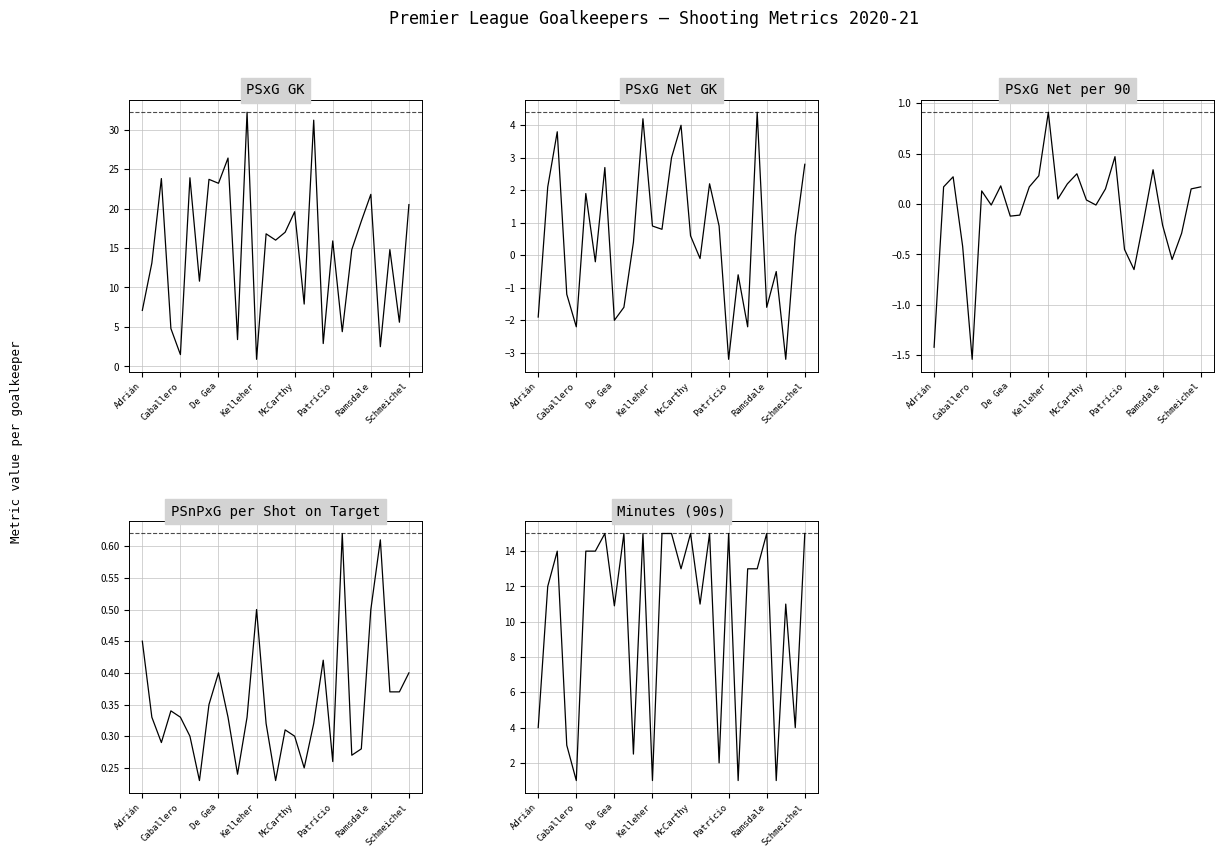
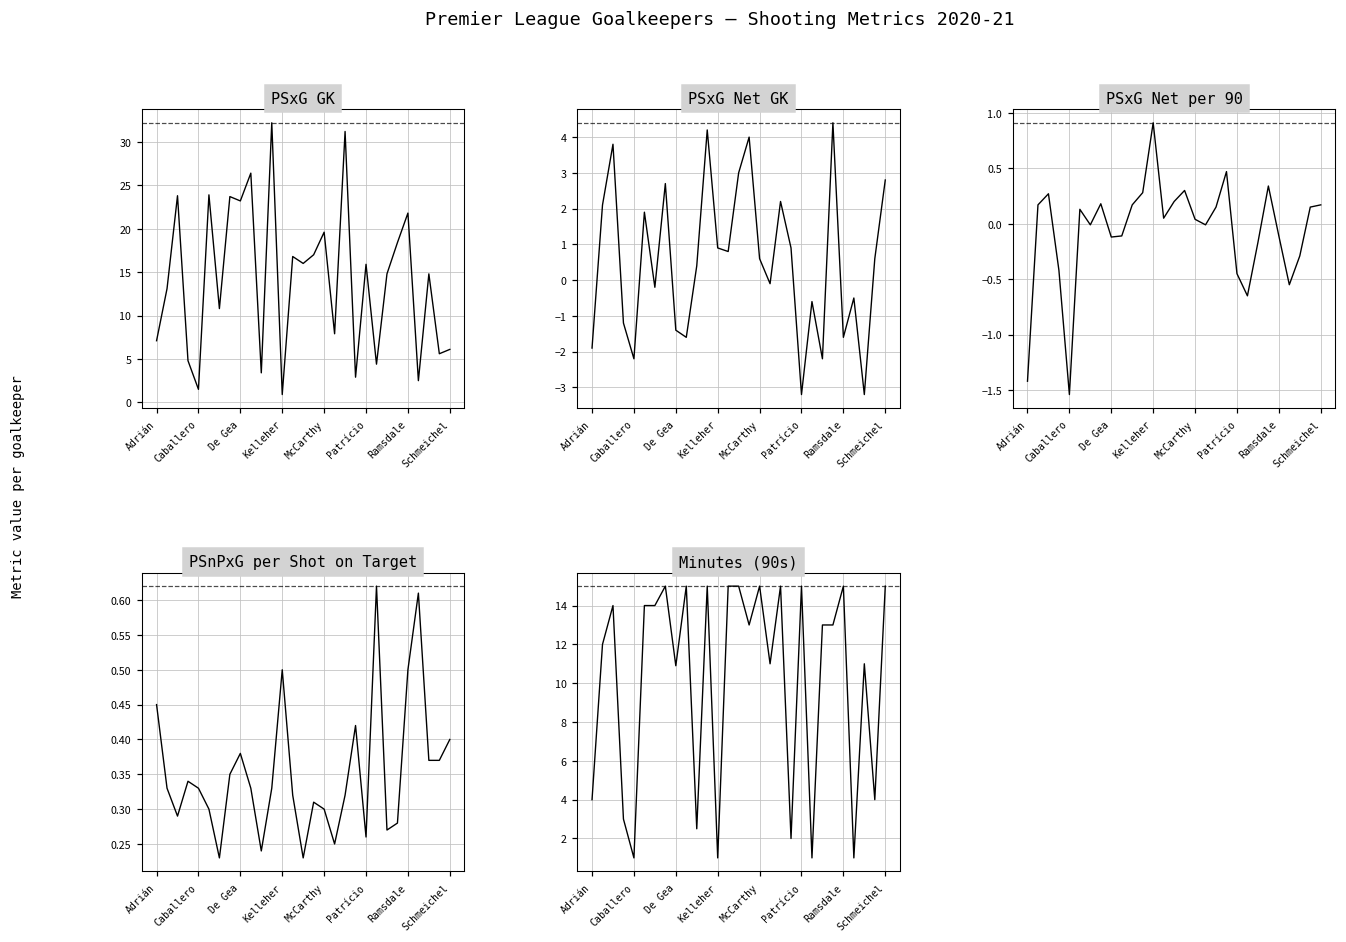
PSxG GK, Schmeichel: 21 -> 6
PSxG Net GK, De Gea: -2.0 -> -1.4
PSxG Net per 90, Ramsdale: -0.21 -> -0.11
PSnPxG per Shot on Target, De Gea: 0.40 -> 0.38
